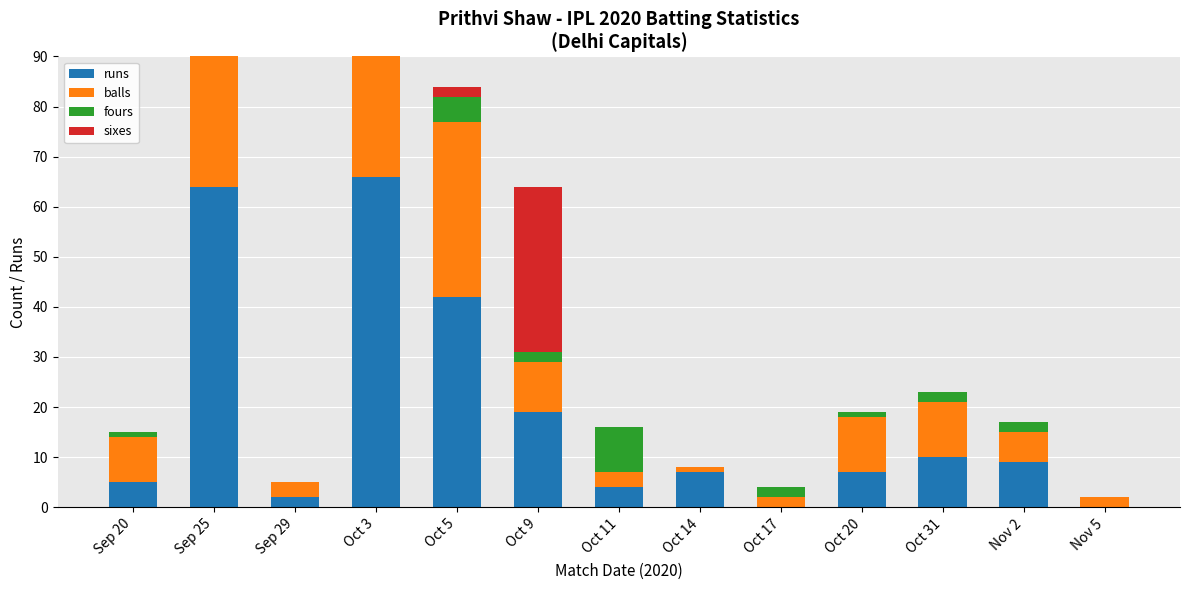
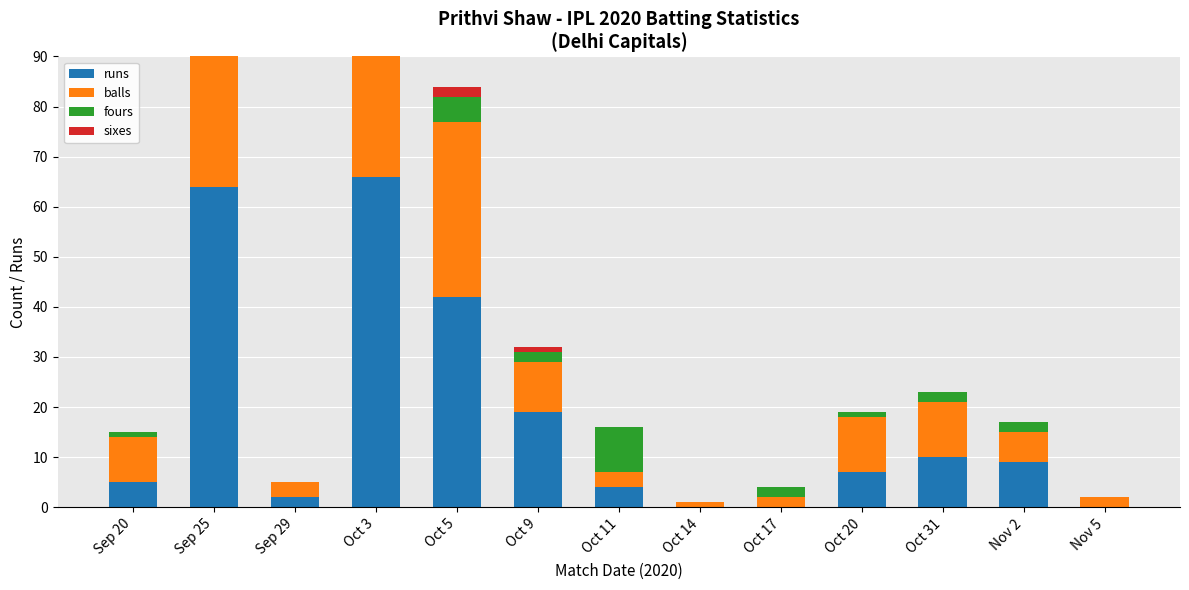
sixes, Oct 9: 33 -> 1
runs, Oct 14: 7 -> 0
